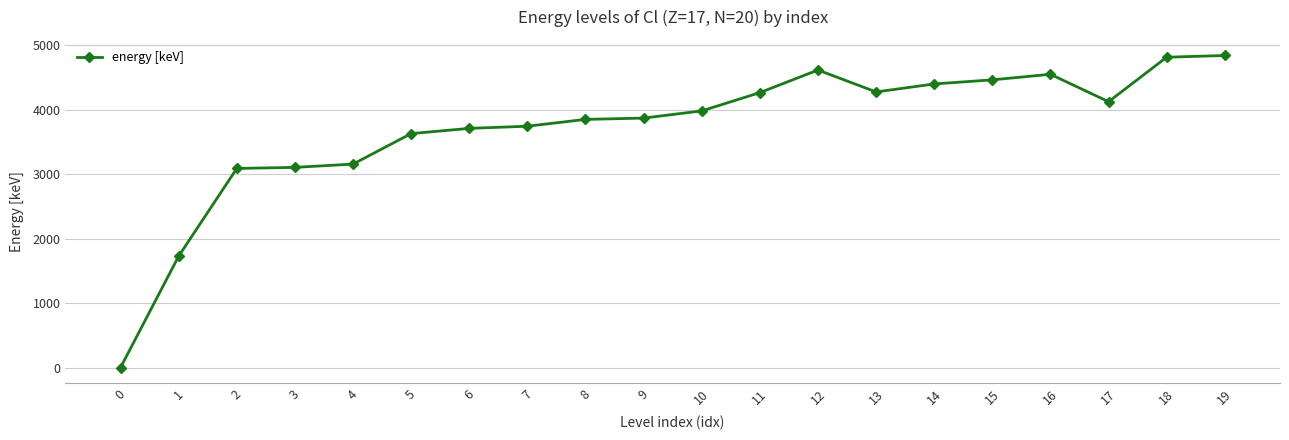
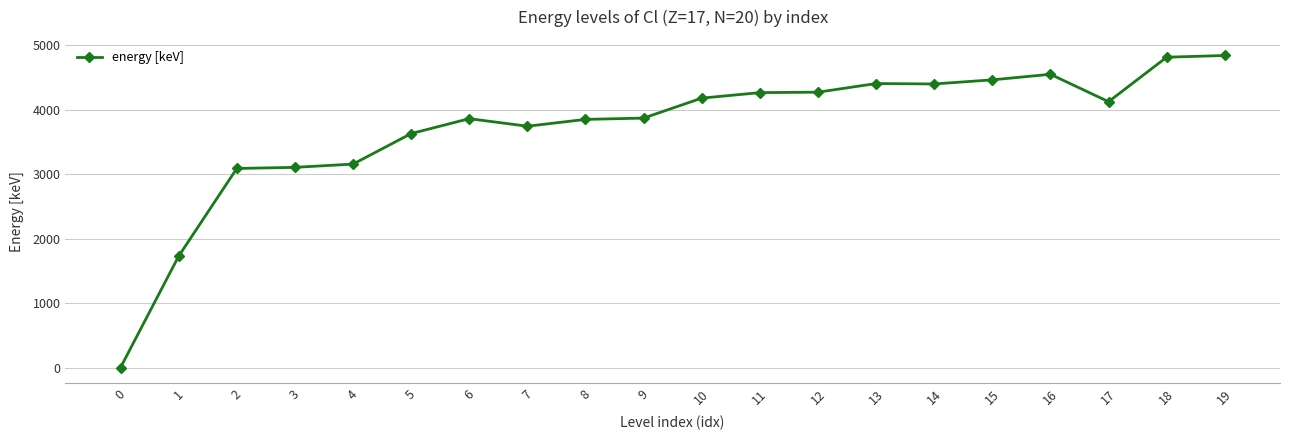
6: 3700 -> 3900
10: 4000 -> 4200
12: 4600 -> 4300
13: 4300 -> 4400
